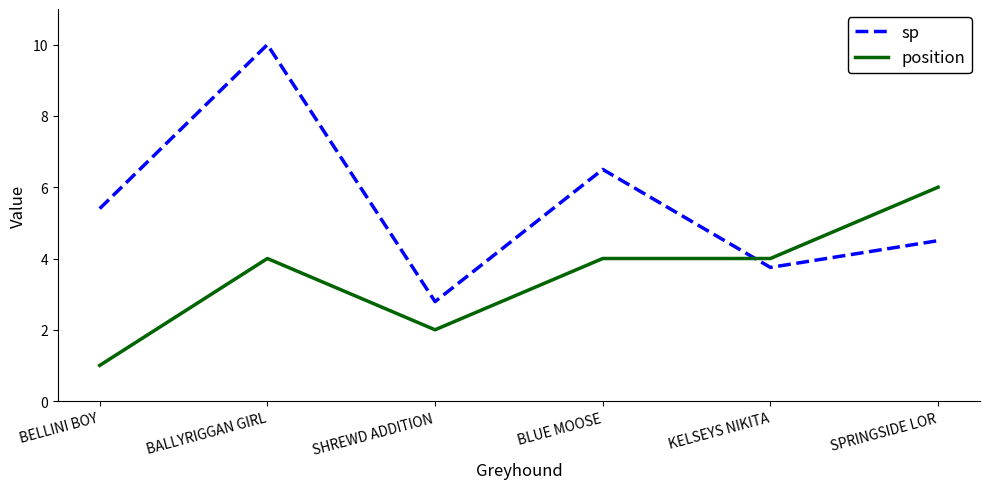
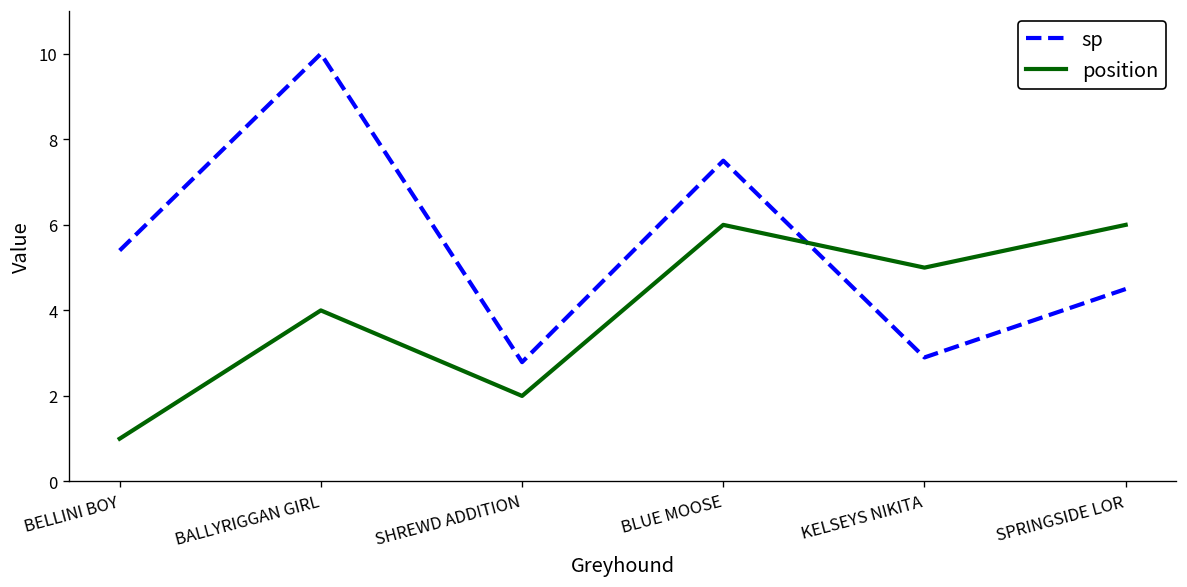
sp, BLUE MOOSE: 6.5 -> 7.5
position, BLUE MOOSE: 4 -> 6
sp, KELSEYS NIKITA: 3.8 -> 2.9
position, KELSEYS NIKITA: 4 -> 5
